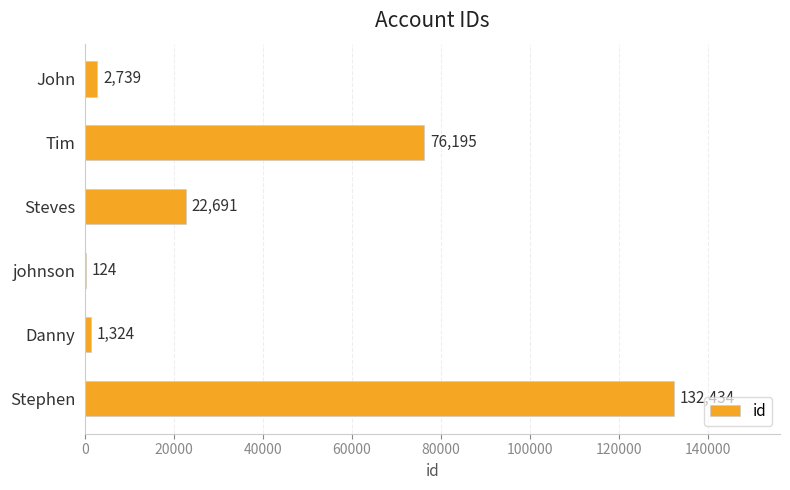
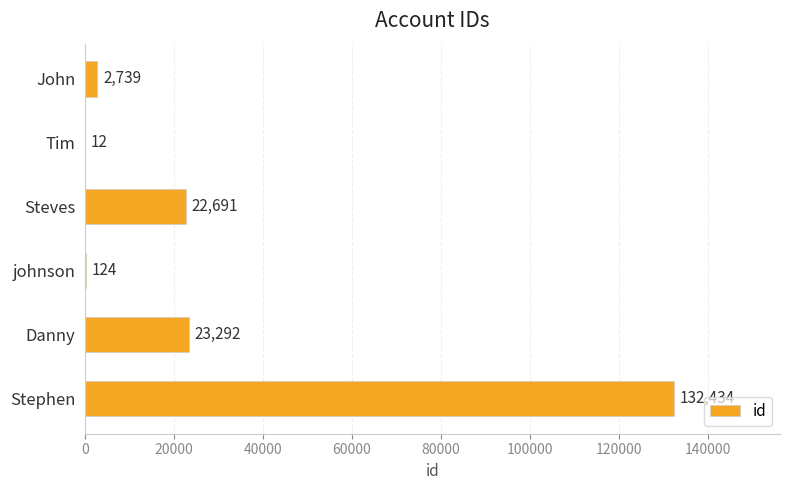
Tim: 76,195 -> 12
Danny: 1,324 -> 23,292
